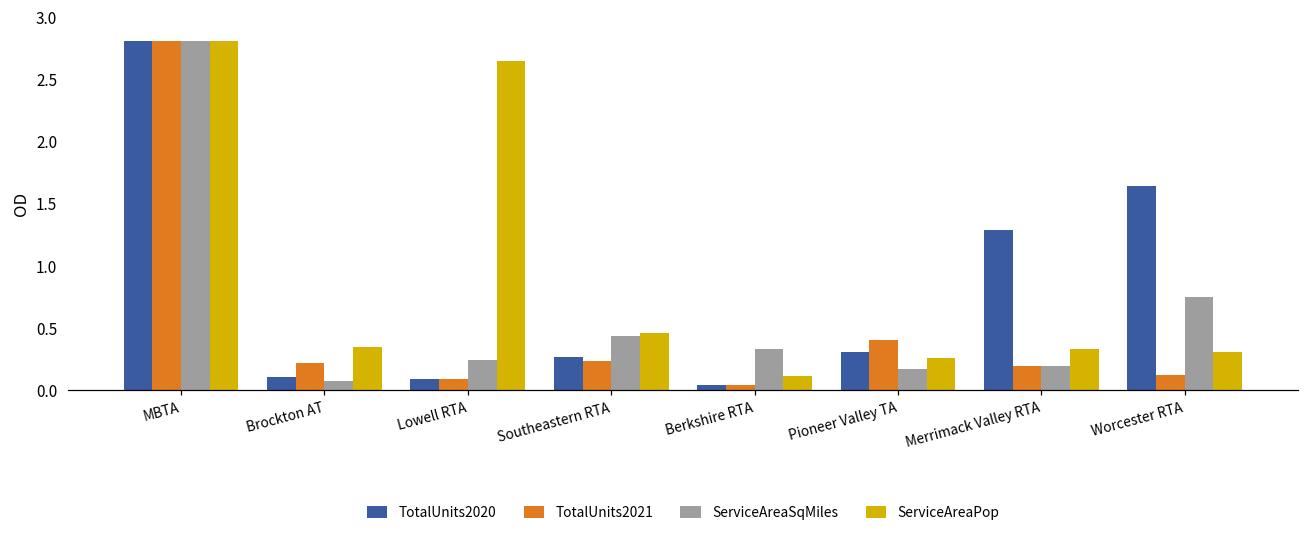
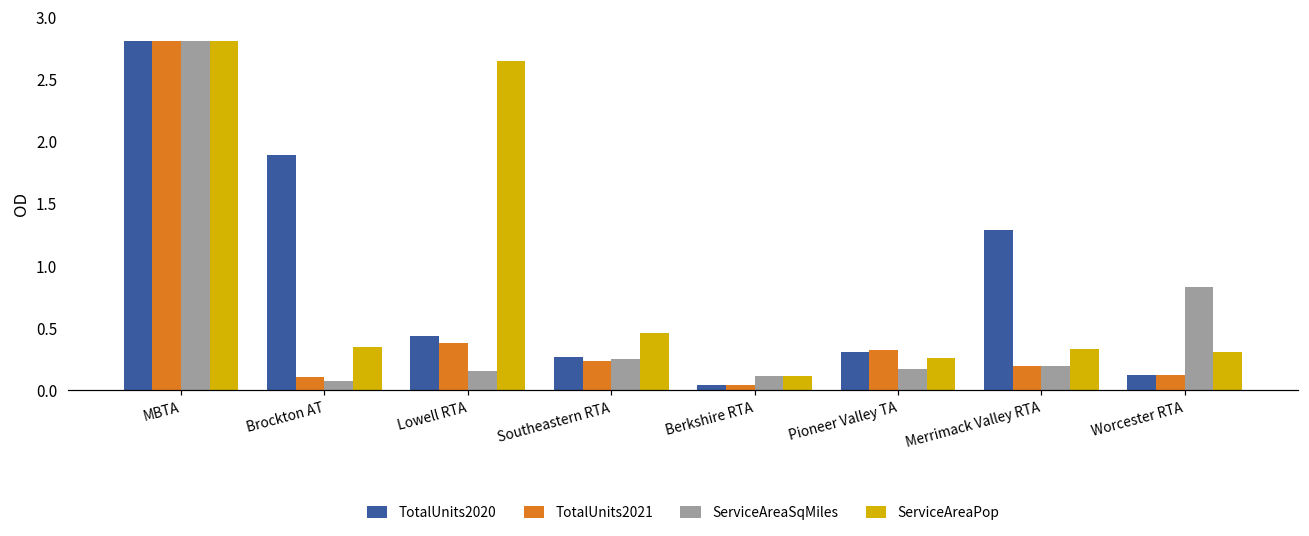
TotalUnits2020, Brockton AT: 0.10 -> 1.89
TotalUnits2021, Brockton AT: 0.21 -> 0.11
TotalUnits2020, Lowell RTA: 0.09 -> 0.43
TotalUnits2021, Lowell RTA: 0.09 -> 0.38
ServiceAreaSqMiles, Lowell RTA: 0.24 -> 0.16
ServiceAreaSqMiles, Southeastern RTA: 0.44 -> 0.25
ServiceAreaSqMiles, Berkshire RTA: 0.33 -> 0.11
TotalUnits2021, Pioneer Valley TA: 0.41 -> 0.32
TotalUnits2020, Worcester RTA: 1.64 -> 0.12
ServiceAreaSqMiles, Worcester RTA: 0.75 -> 0.83
